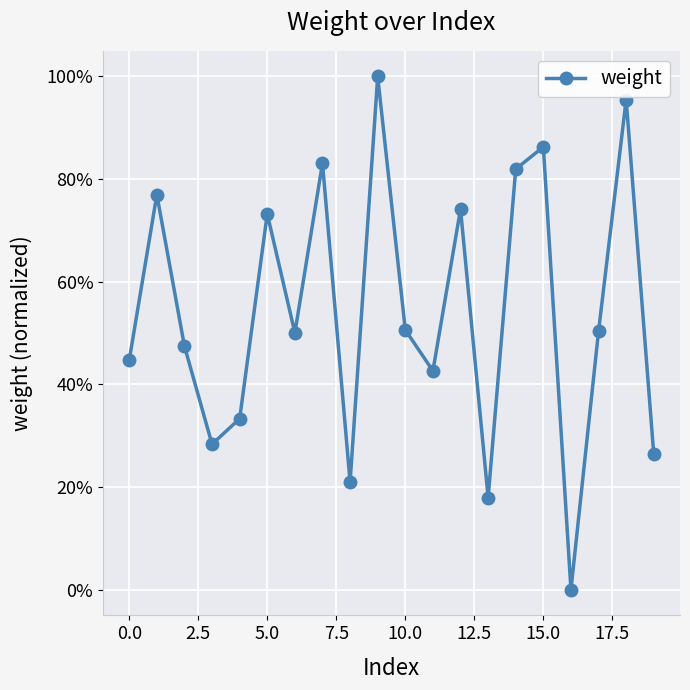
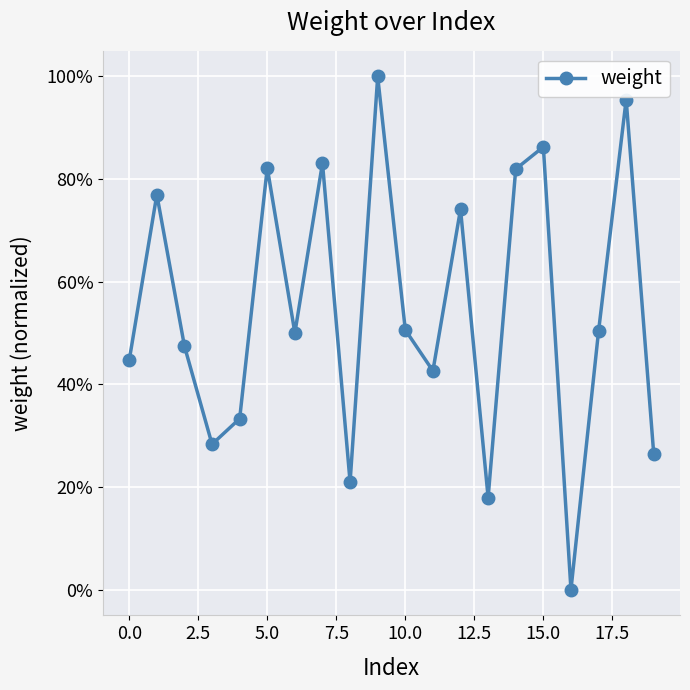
5.0: 73% -> 82%
